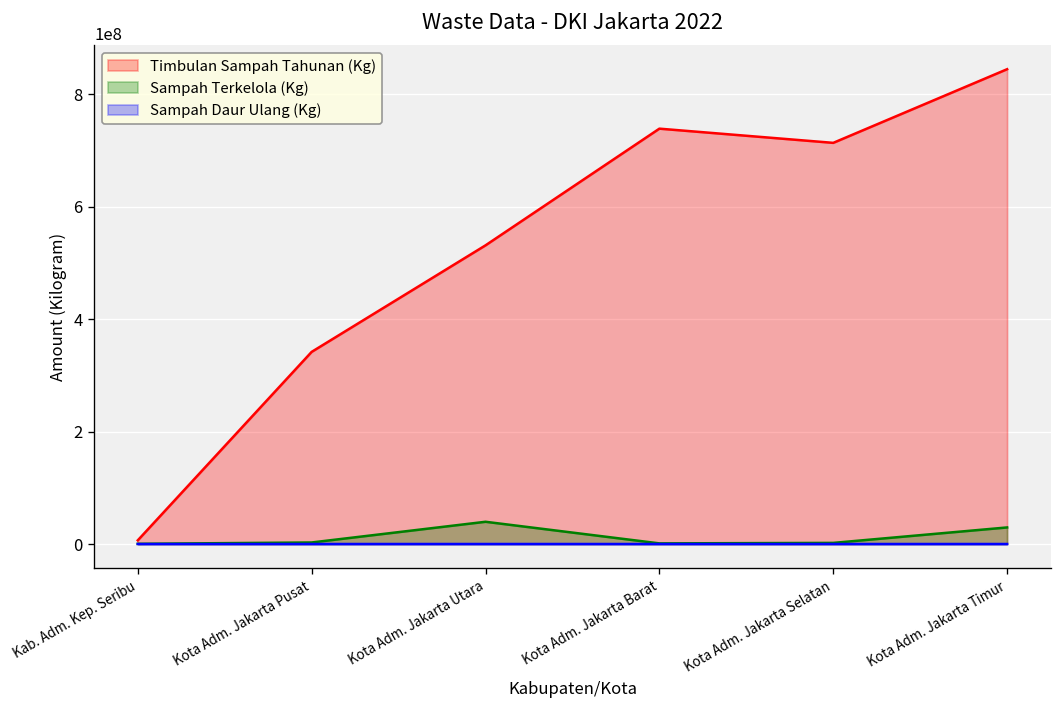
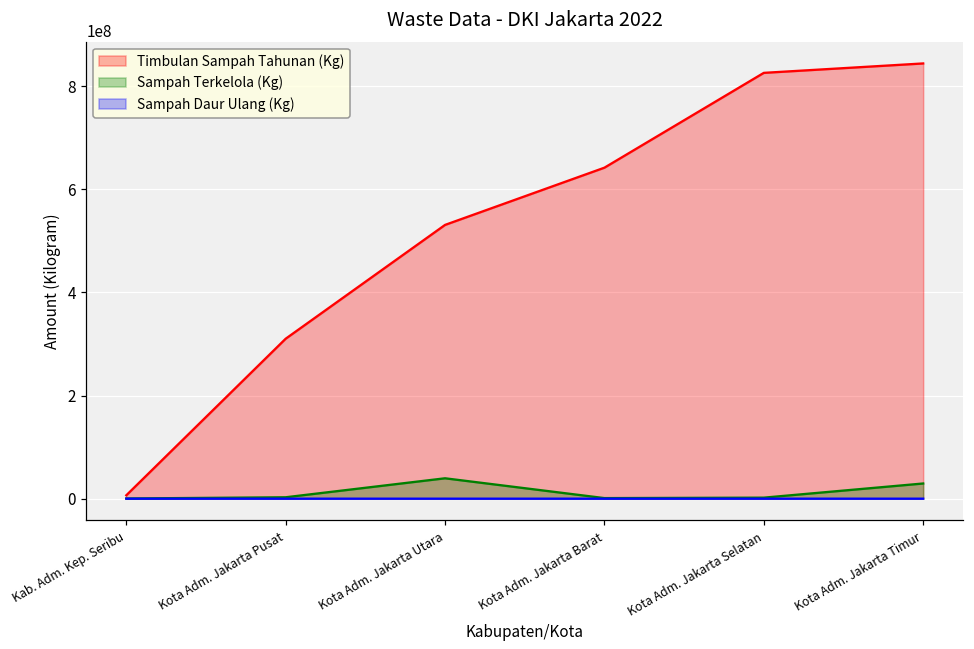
Timbulan Sampah Tahunan (Kg), Kota Adm. Jakarta Pusat: 340000000 -> 310000000
Timbulan Sampah Tahunan (Kg), Kota Adm. Jakarta Barat: 740000000 -> 640000000
Timbulan Sampah Tahunan (Kg), Kota Adm. Jakarta Selatan: 710000000 -> 830000000
